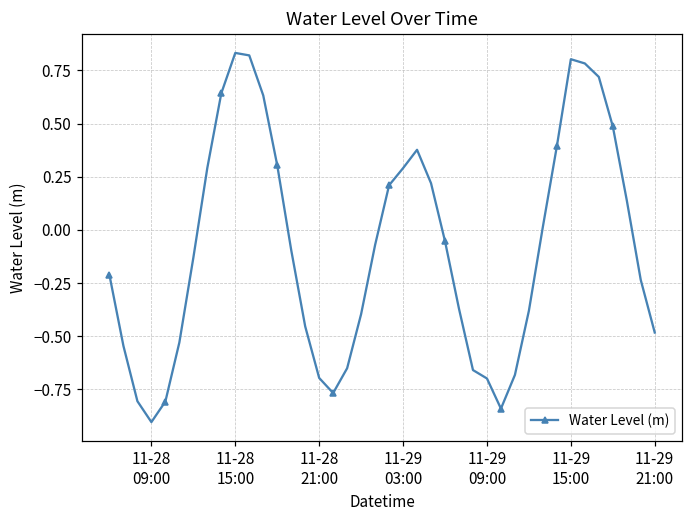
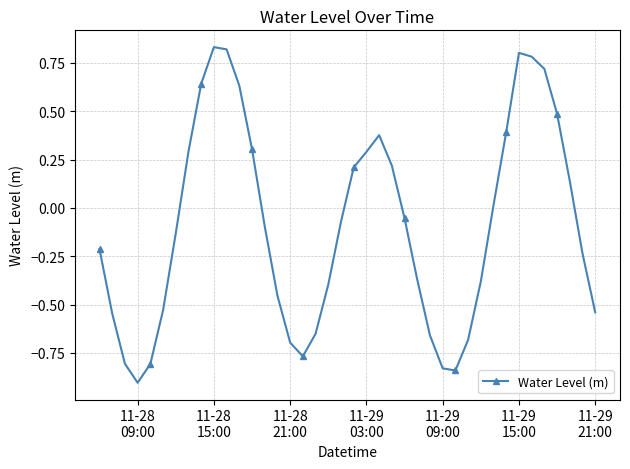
11-29 09:00: -0.70 -> -0.83
11-29 21:00: -0.48 -> -0.54
